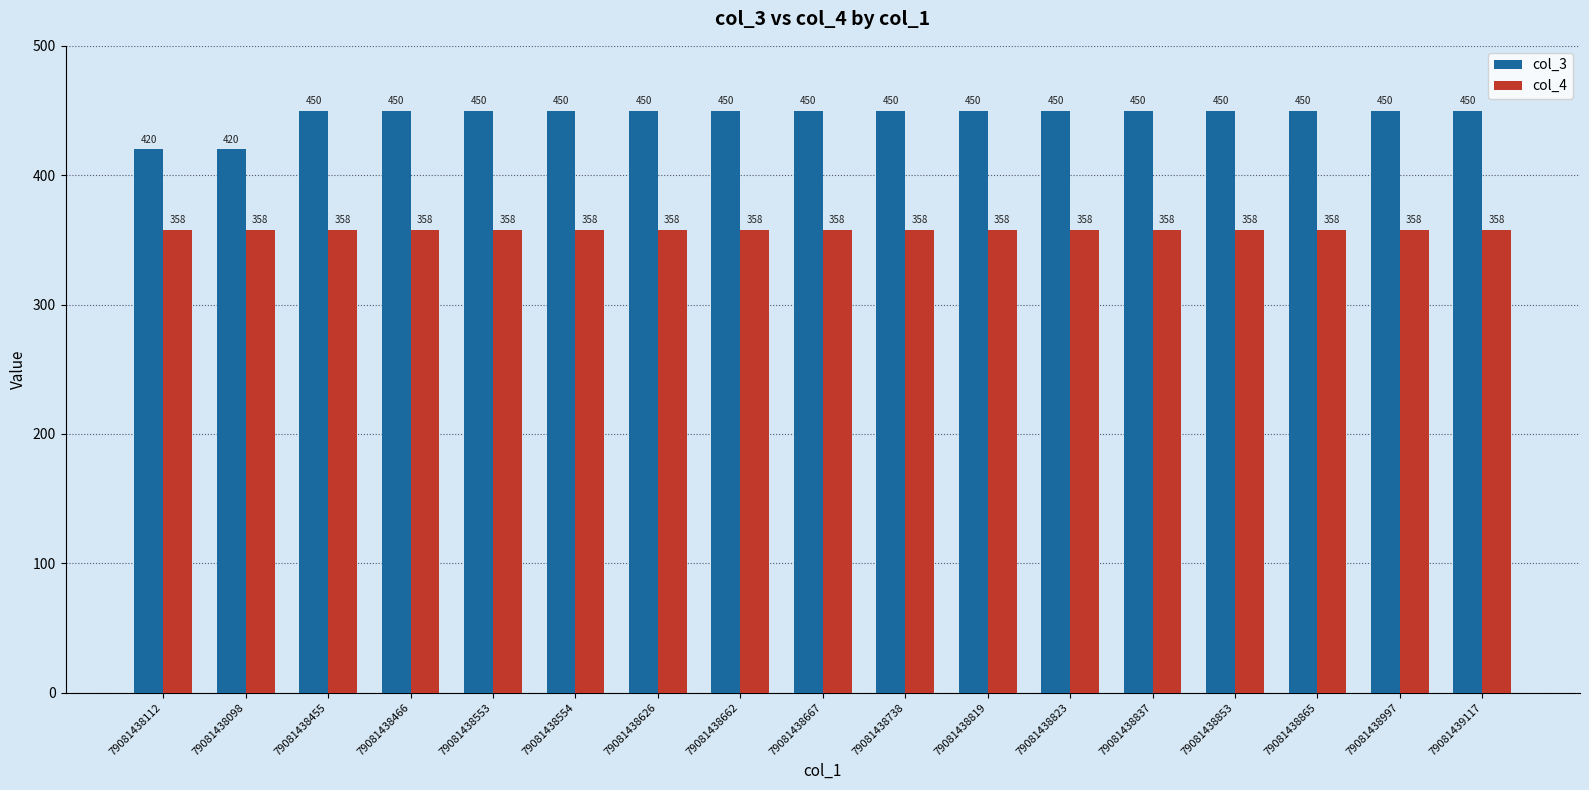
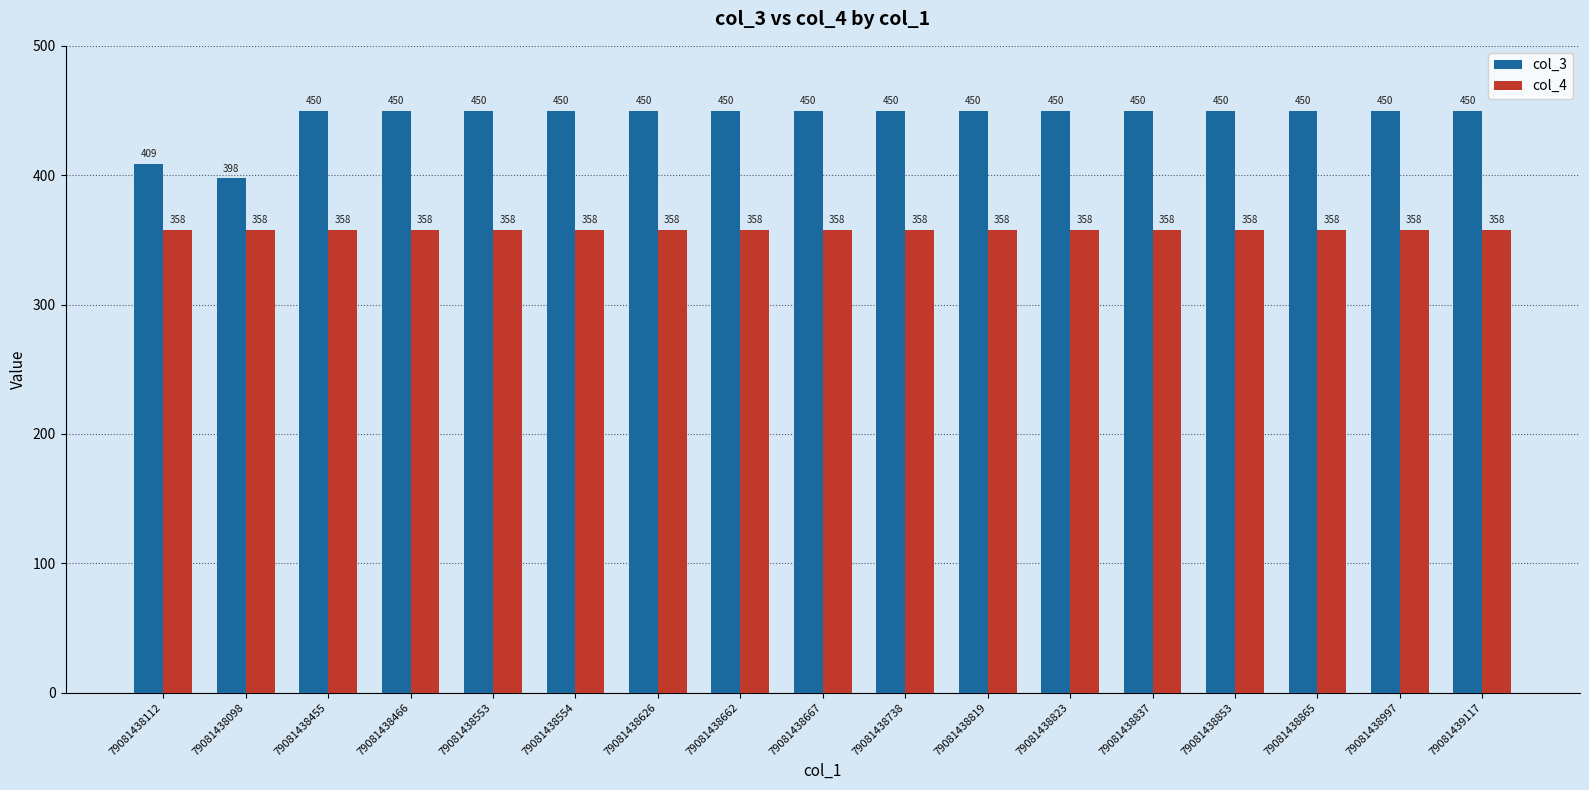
col_3, 79081438112: 420 -> 409
col_3, 79081438098: 420 -> 398
